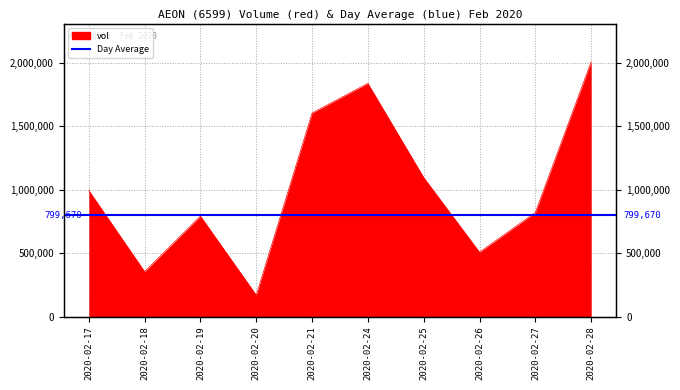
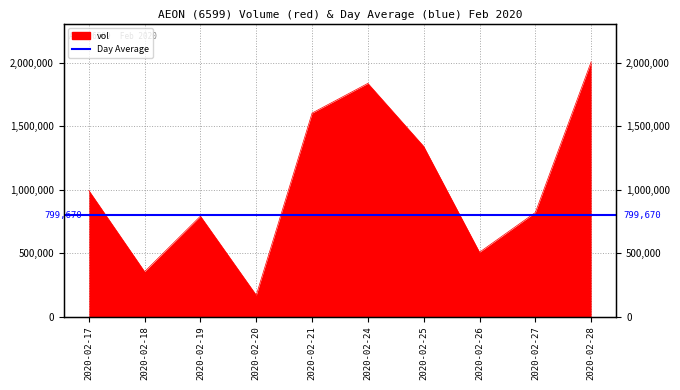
2020-02-25: 1,100,000 -> 1,340,000
